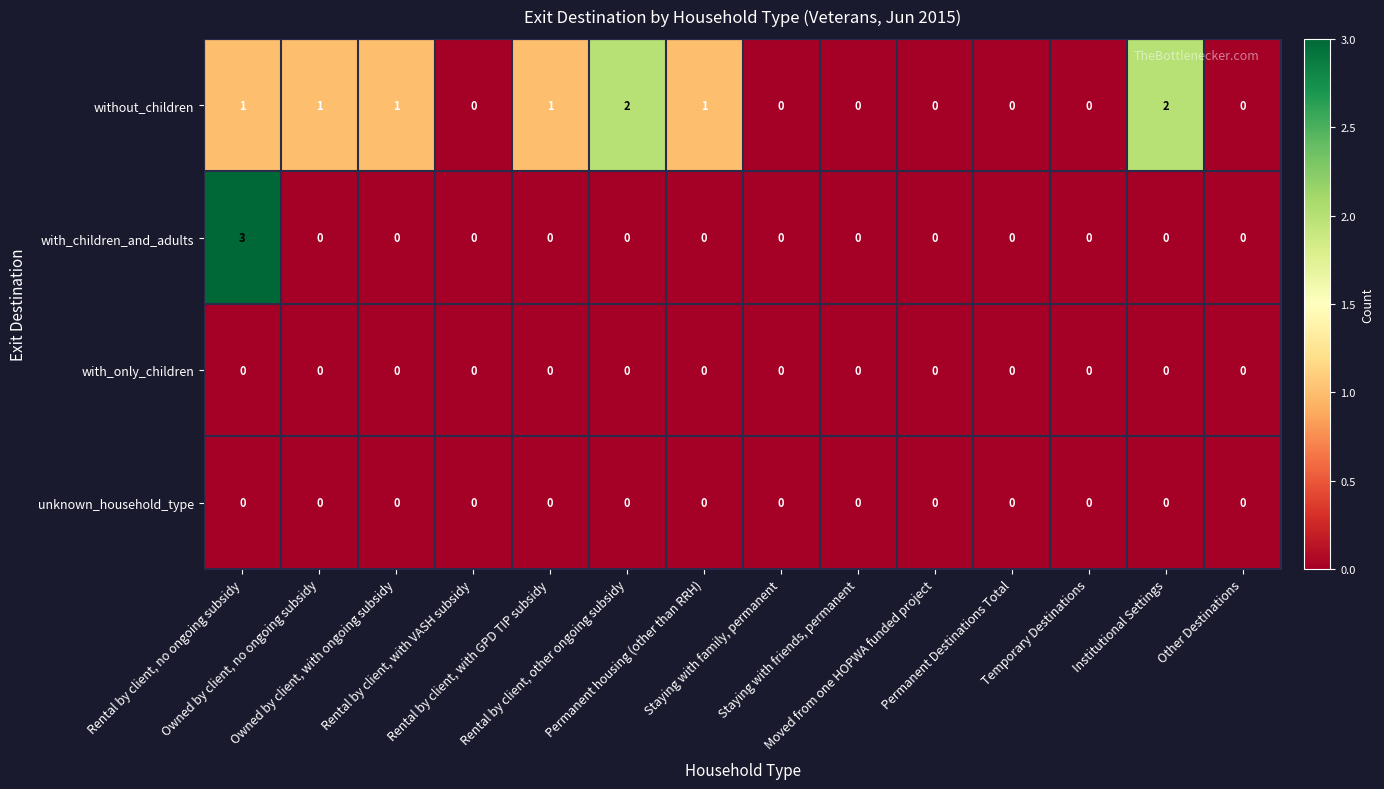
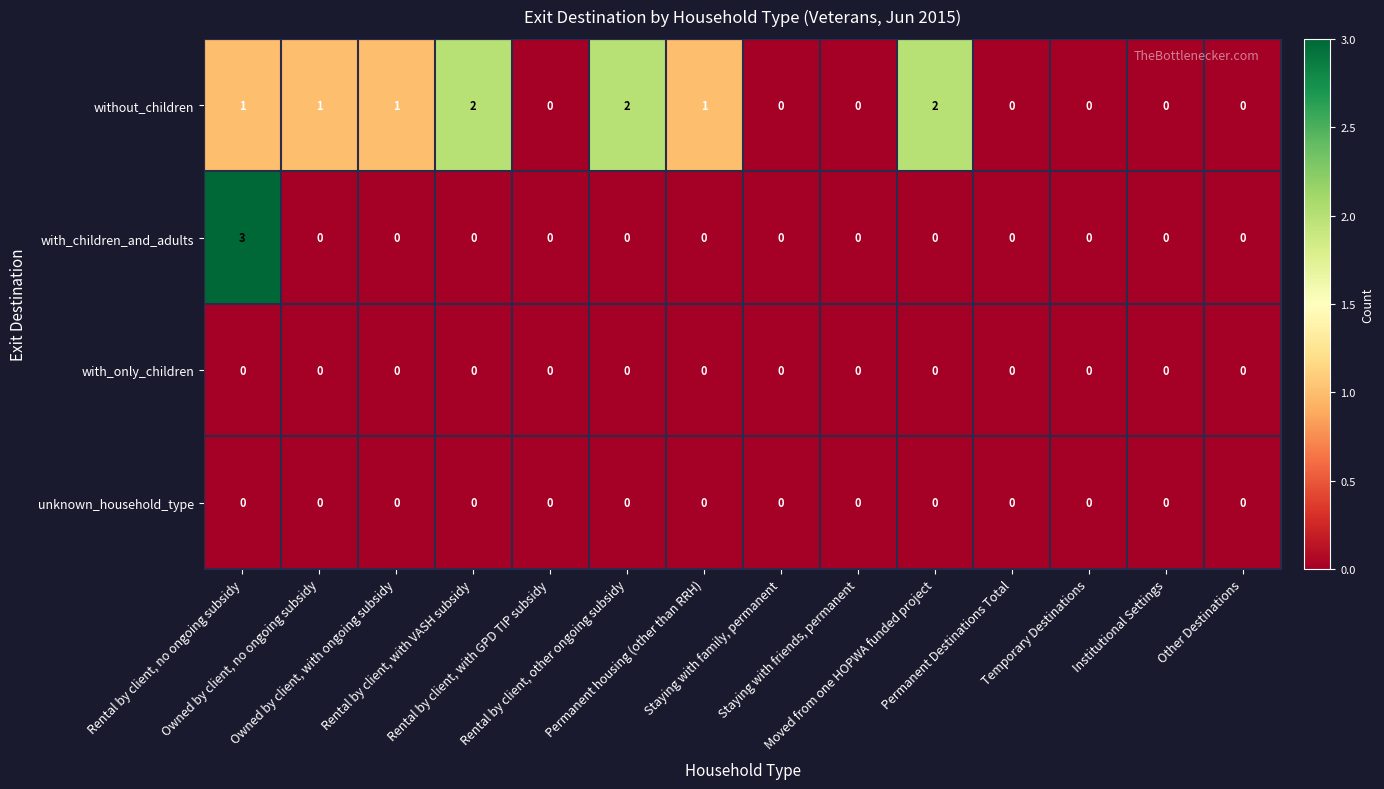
without_children, Rental by client, with VASH subsidy: 0 -> 2
without_children, Rental by client, with GPD TIP subsidy: 1 -> 0
without_children, Moved from one HOPWA funded project: 0 -> 2
without_children, Institutional Settings: 2 -> 0
